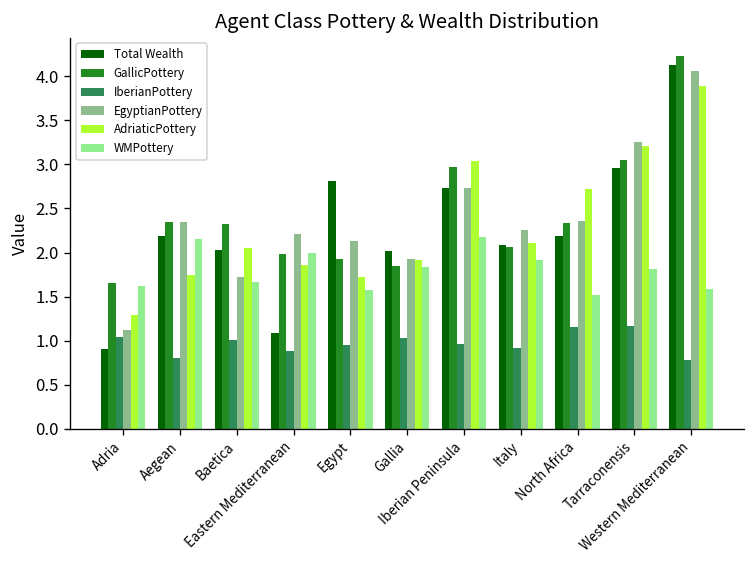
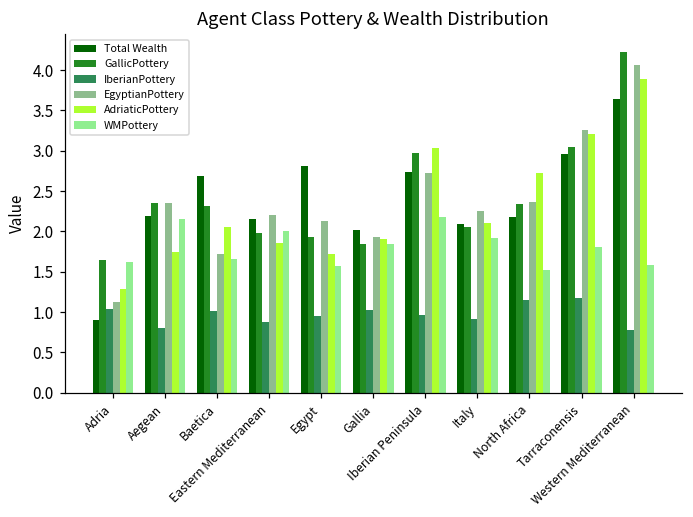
Total Wealth, Baetica: 2.0 -> 2.7
Total Wealth, Eastern Mediterranean: 1.1 -> 2.2
Total Wealth, Western Mediterranean: 4.1 -> 3.6
